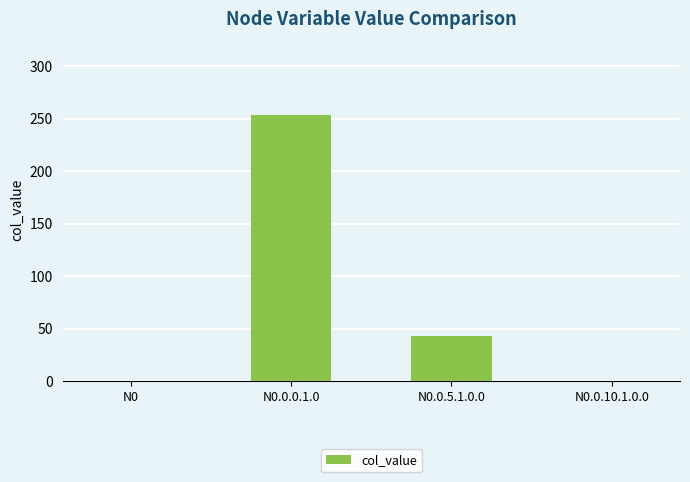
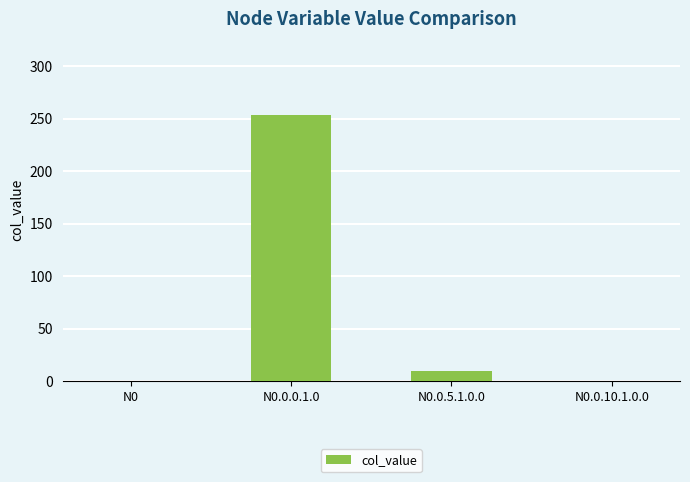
N0.0.5.1.0.0: 43 -> 10
